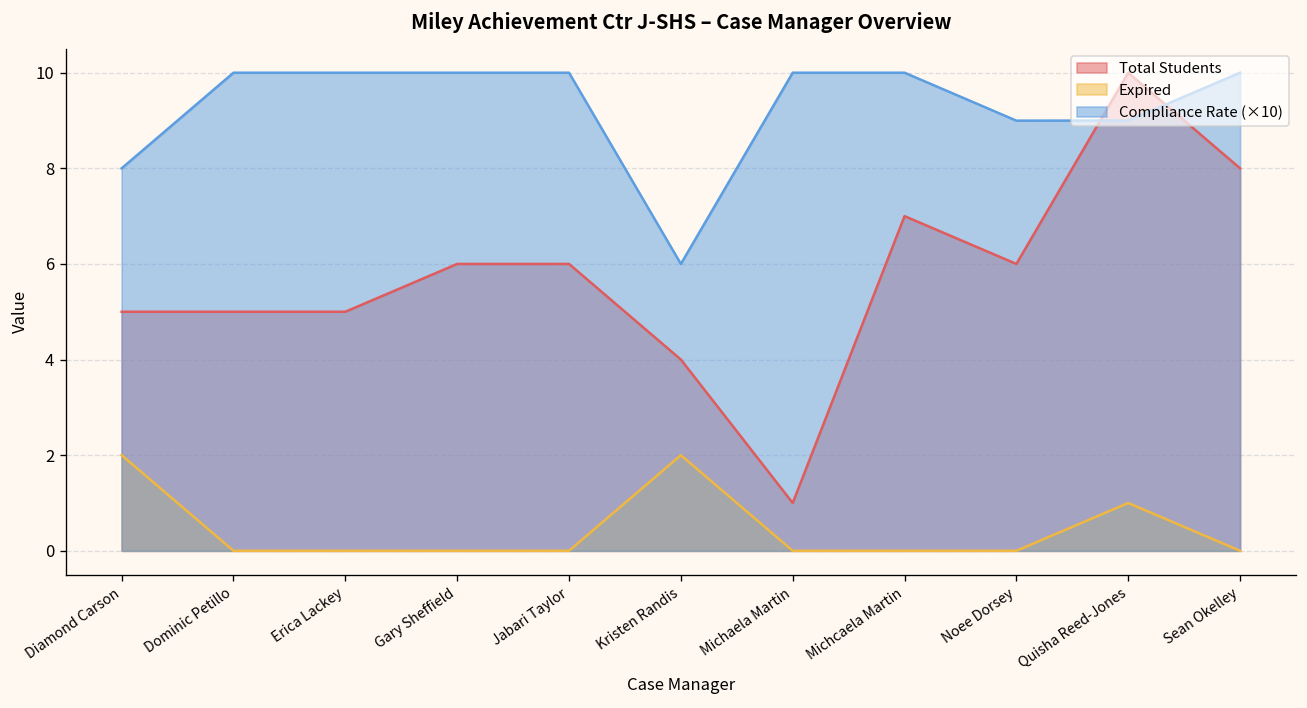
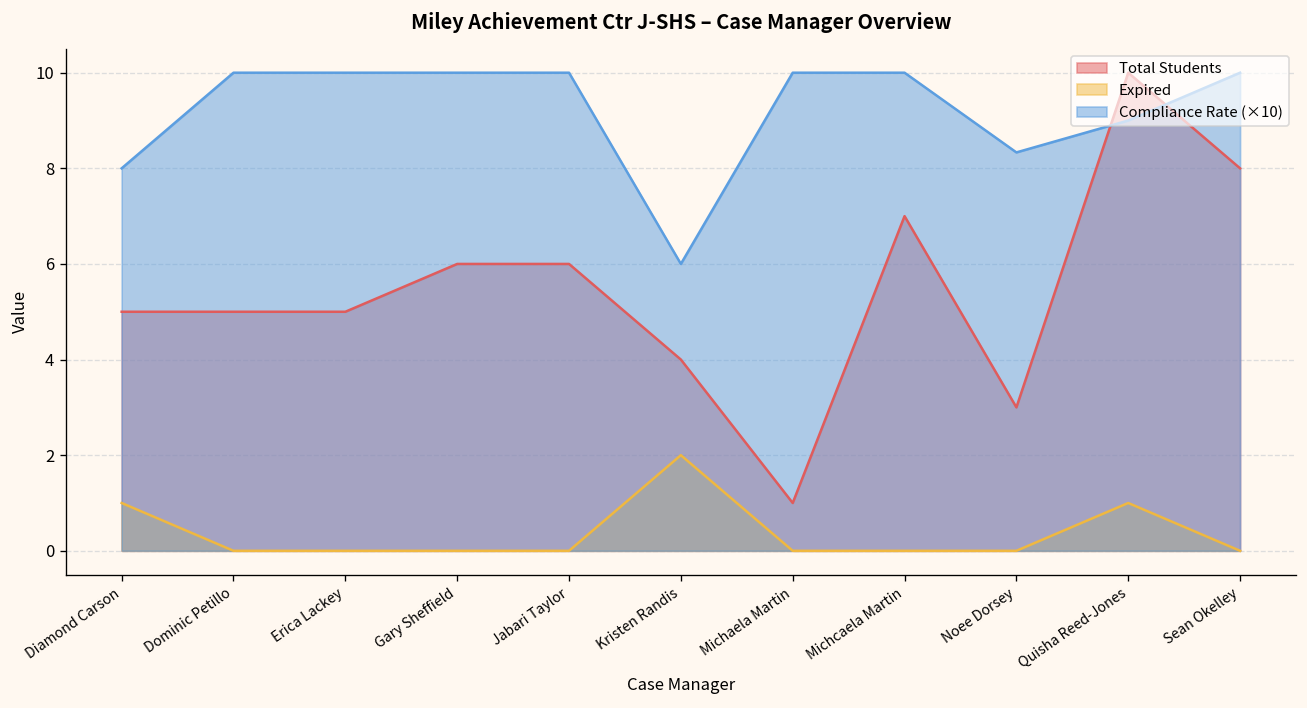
Expired, Diamond Carson: 2 -> 1
Total Students, Noee Dorsey: 6 -> 3
Compliance Rate (×10), Noee Dorsey: 9.0 -> 8.3
